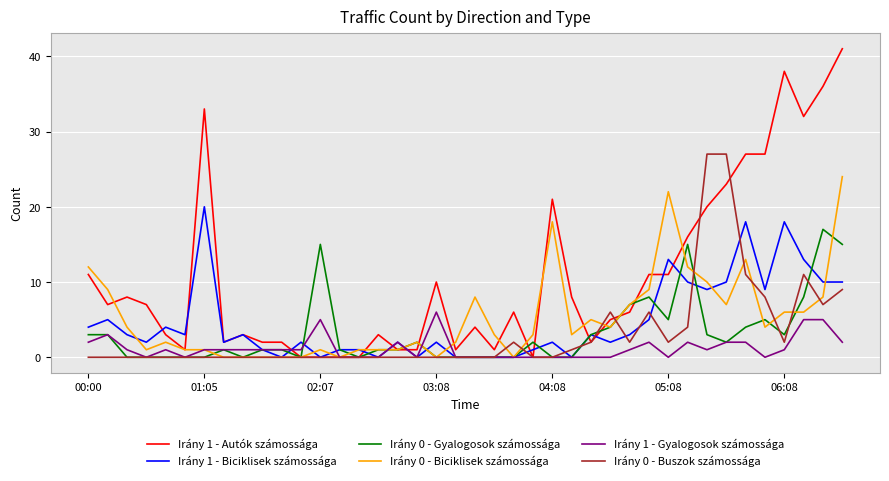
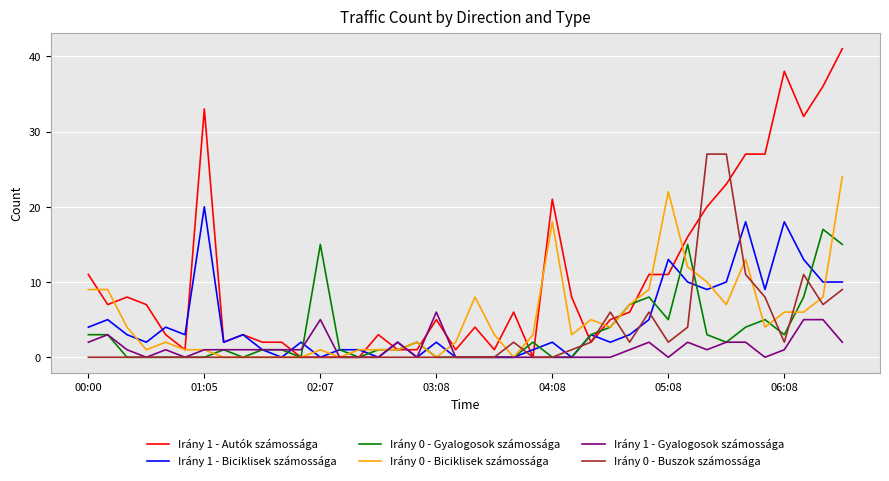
Irány 0 - Biciklisek számossága, 00:00: 12 -> 9
Irány 1 - Autók számossága, 03:08: 10 -> 5
